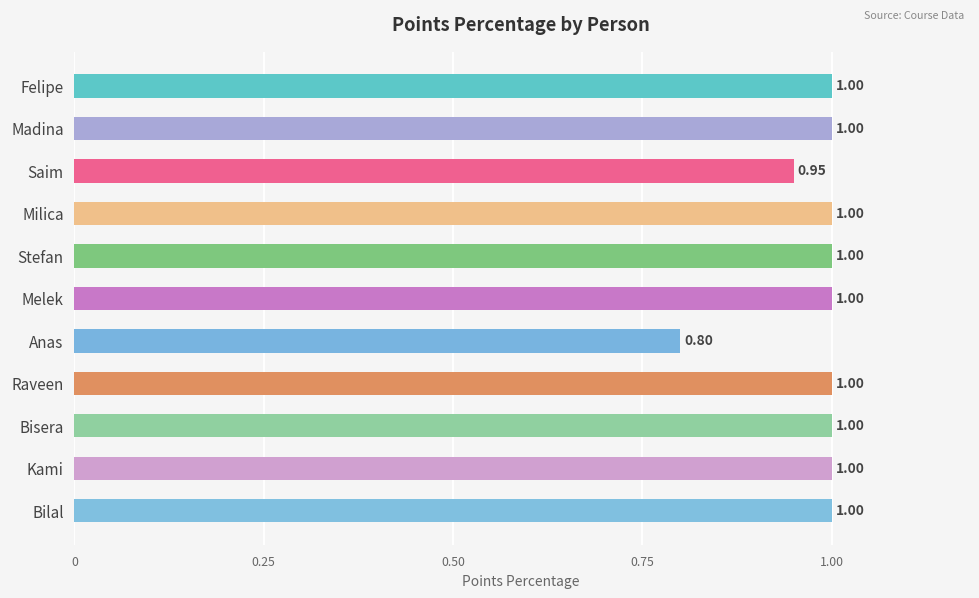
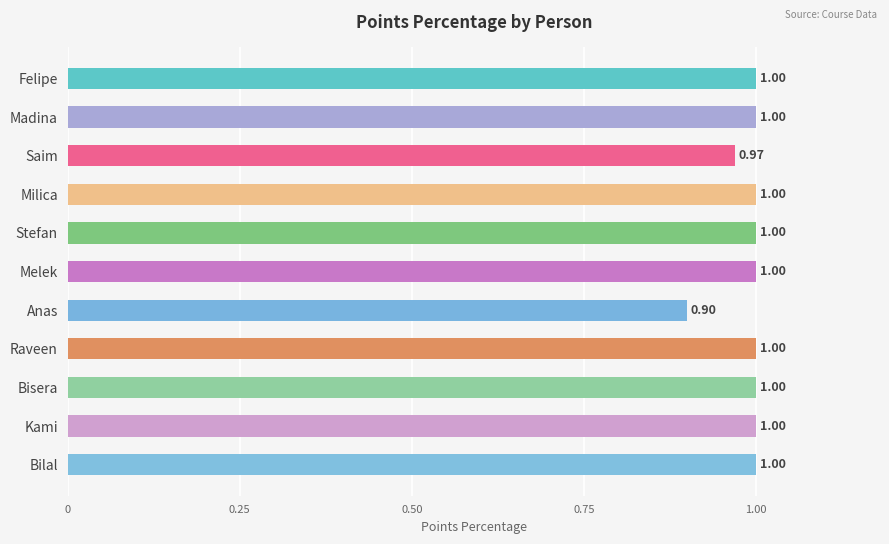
Saim: 0.95 -> 0.97
Anas: 0.80 -> 0.90
